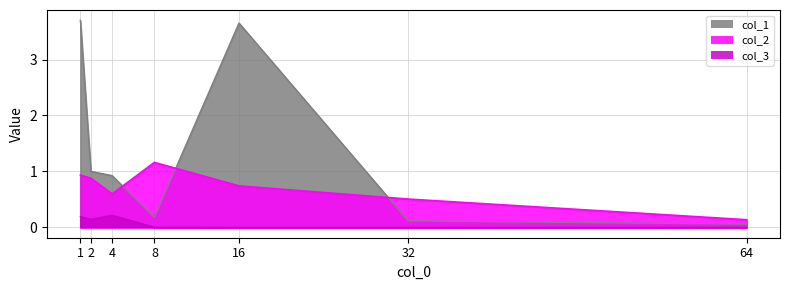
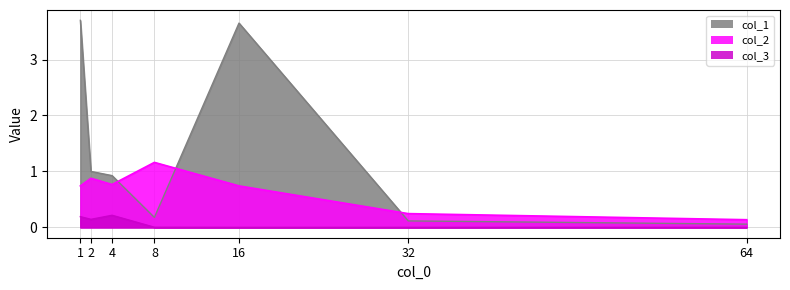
col_2, 1: 0.9 -> 0.7
col_2, 4: 0.6 -> 0.8
col_2, 32: 0.5 -> 0.2
